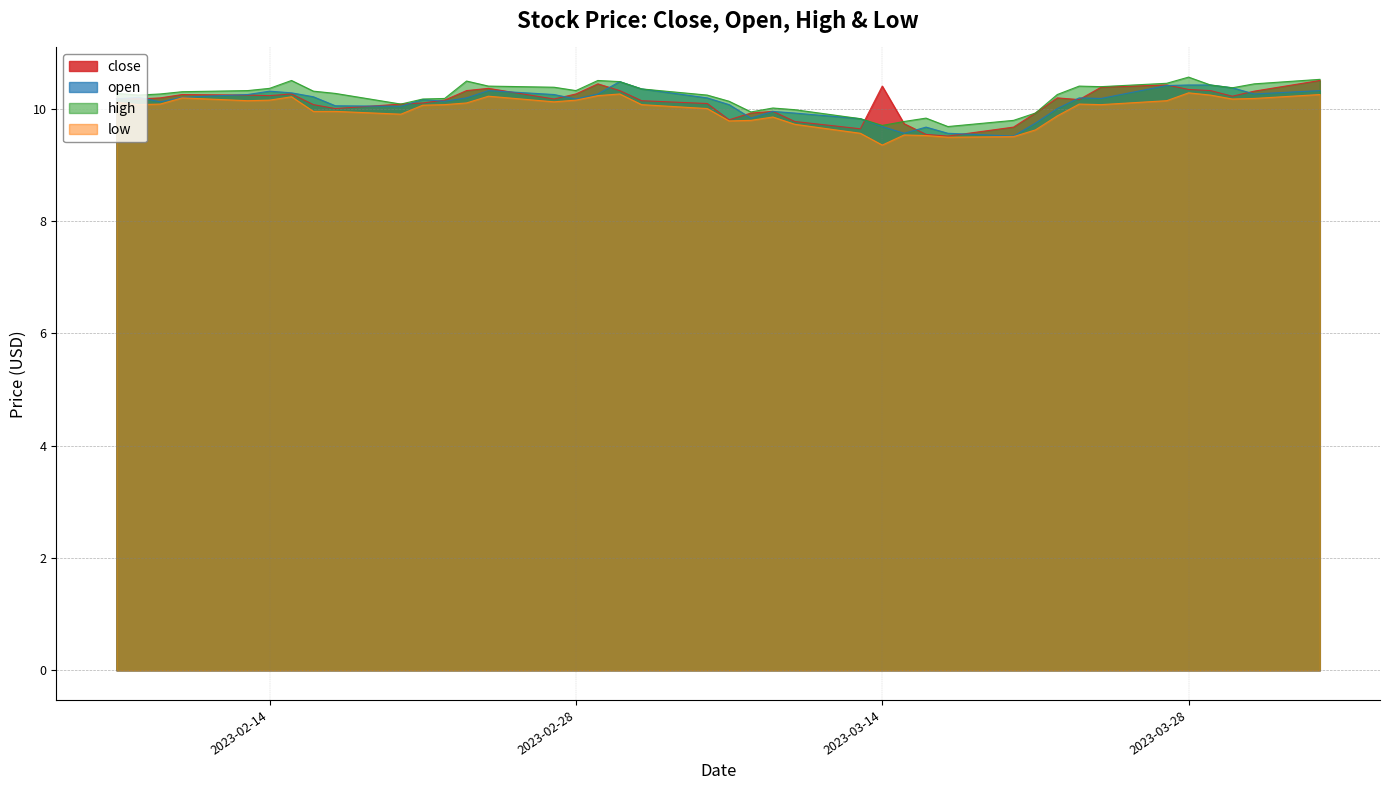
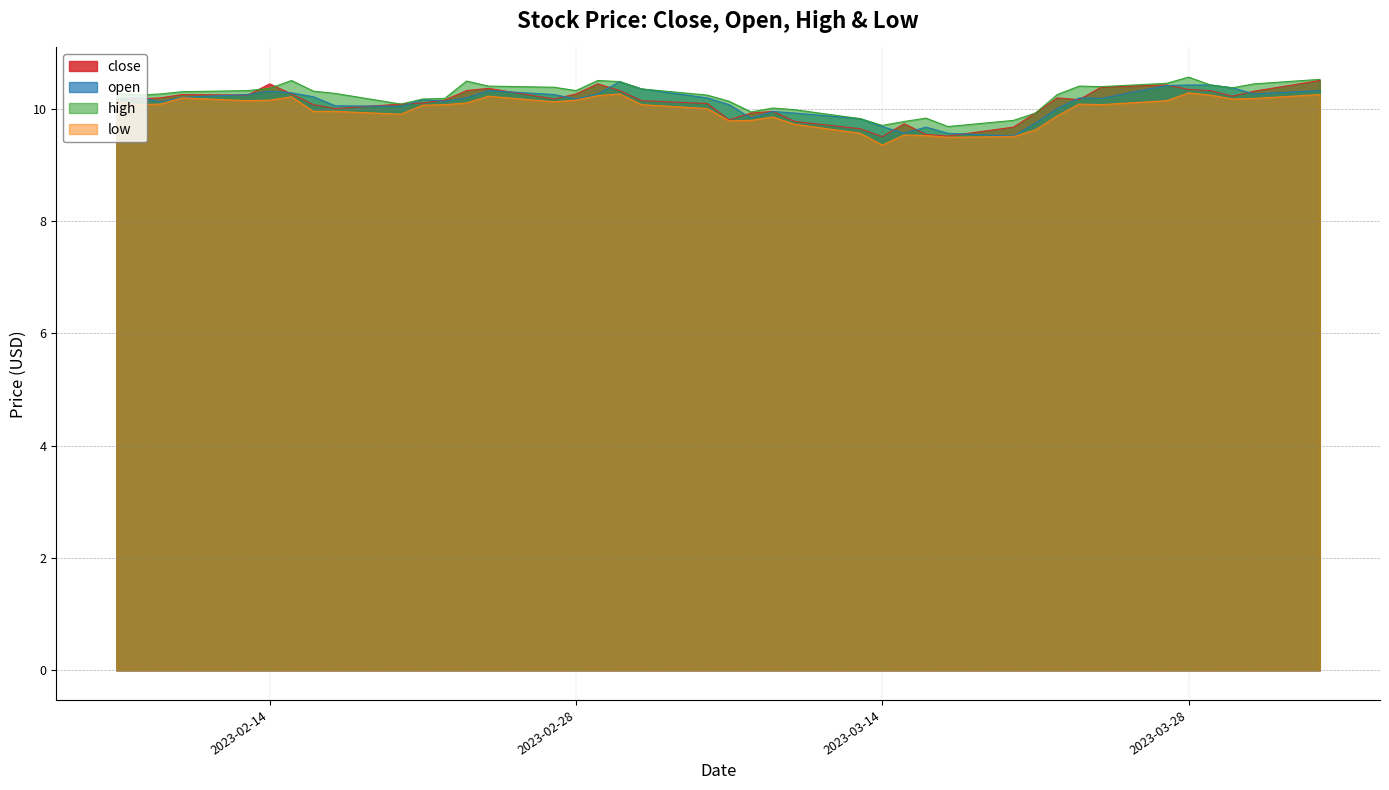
close, 2023-02-14: 10.2 -> 10.4
close, 2023-03-14: 10.4 -> 9.5
